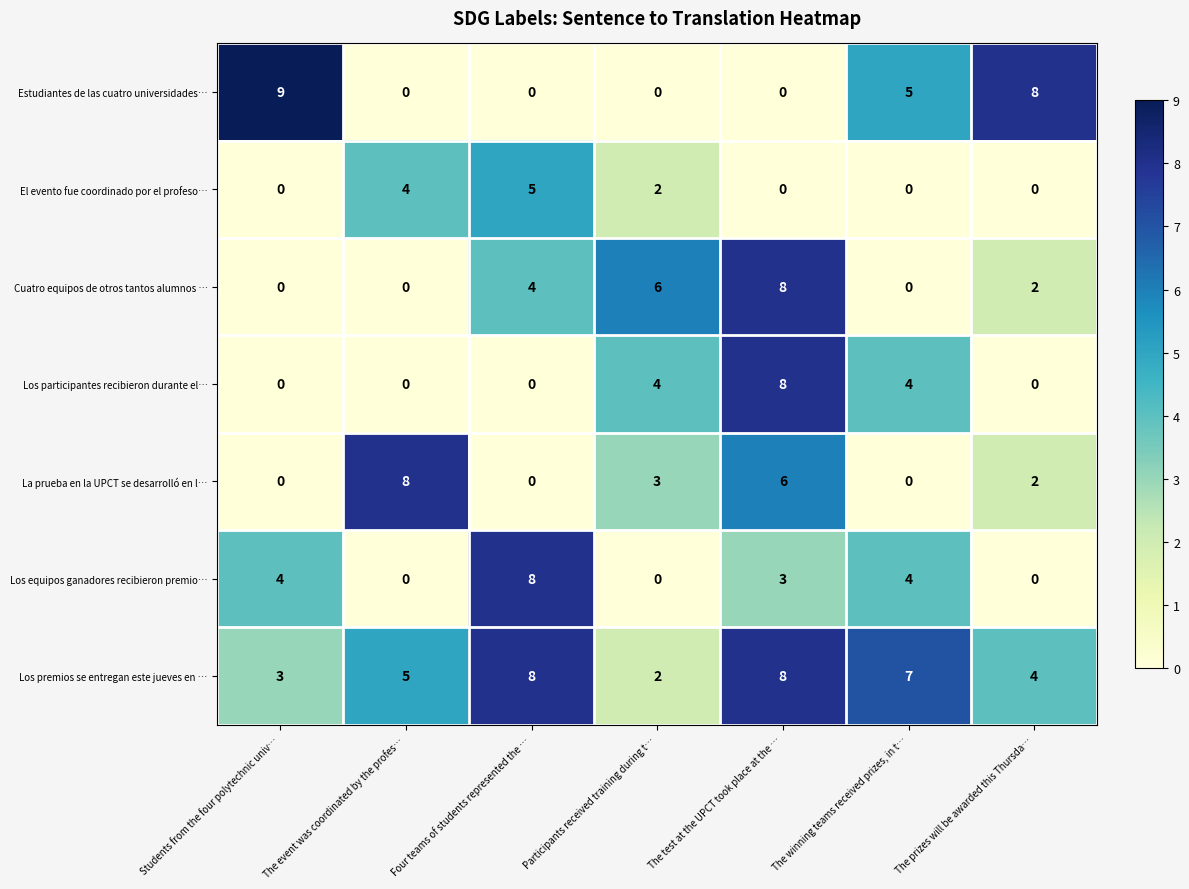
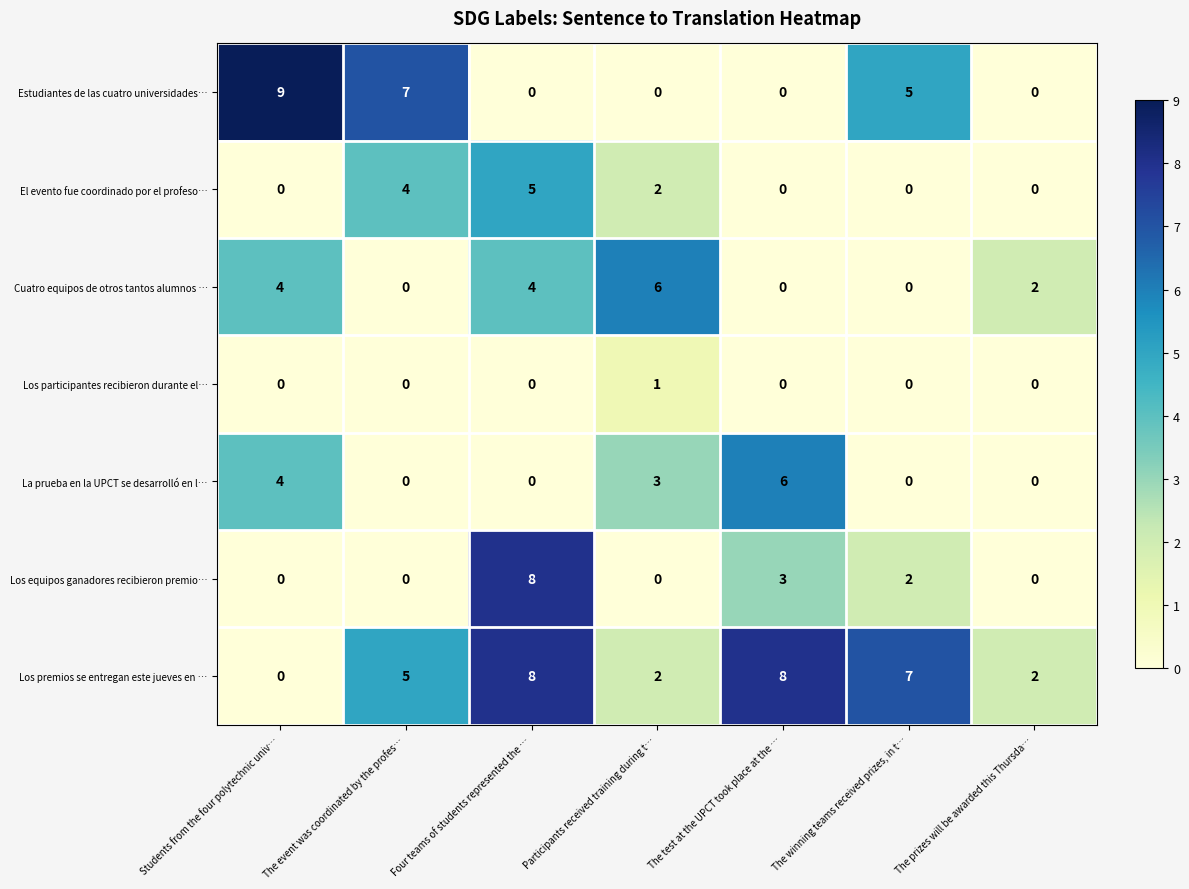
Estudiantes de las cuatro universidades…, The event was coordinated by the profes…: 0 -> 7
Estudiantes de las cuatro universidades…, The prizes will be awarded this Thursda…: 8 -> 0
Cuatro equipos de otros tantos alumnos …, Students from the four polytechnic univ…: 0 -> 4
Cuatro equipos de otros tantos alumnos …, The test at the UPCT took place at the …: 8 -> 0
Los participantes recibieron durante el…, Participants received training during t…: 4 -> 1
Los participantes recibieron durante el…, The test at the UPCT took place at the …: 8 -> 0
Los participantes recibieron durante el…, The winning teams received prizes, in t…: 4 -> 0
La prueba en la UPCT se desarrolló en l…, Students from the four polytechnic univ…: 0 -> 4
La prueba en la UPCT se desarrolló en l…, The event was coordinated by the profes…: 8 -> 0
La prueba en la UPCT se desarrolló en l…, The prizes will be awarded this Thursda…: 2 -> 0
Los equipos ganadores recibieron premio…, Students from the four polytechnic univ…: 4 -> 0
Los equipos ganadores recibieron premio…, The winning teams received prizes, in t…: 4 -> 2
Los premios se entregan este jueves en …, Students from the four polytechnic univ…: 3 -> 0
Los premios se entregan este jueves en …, The prizes will be awarded this Thursda…: 4 -> 2
